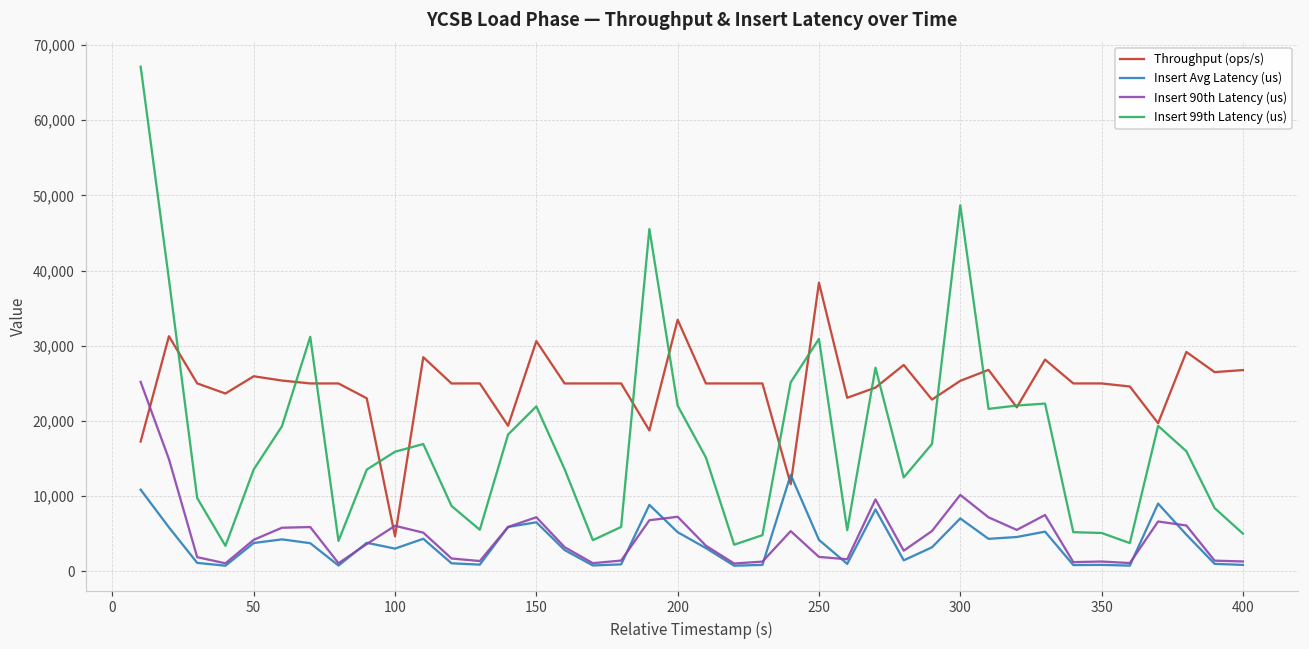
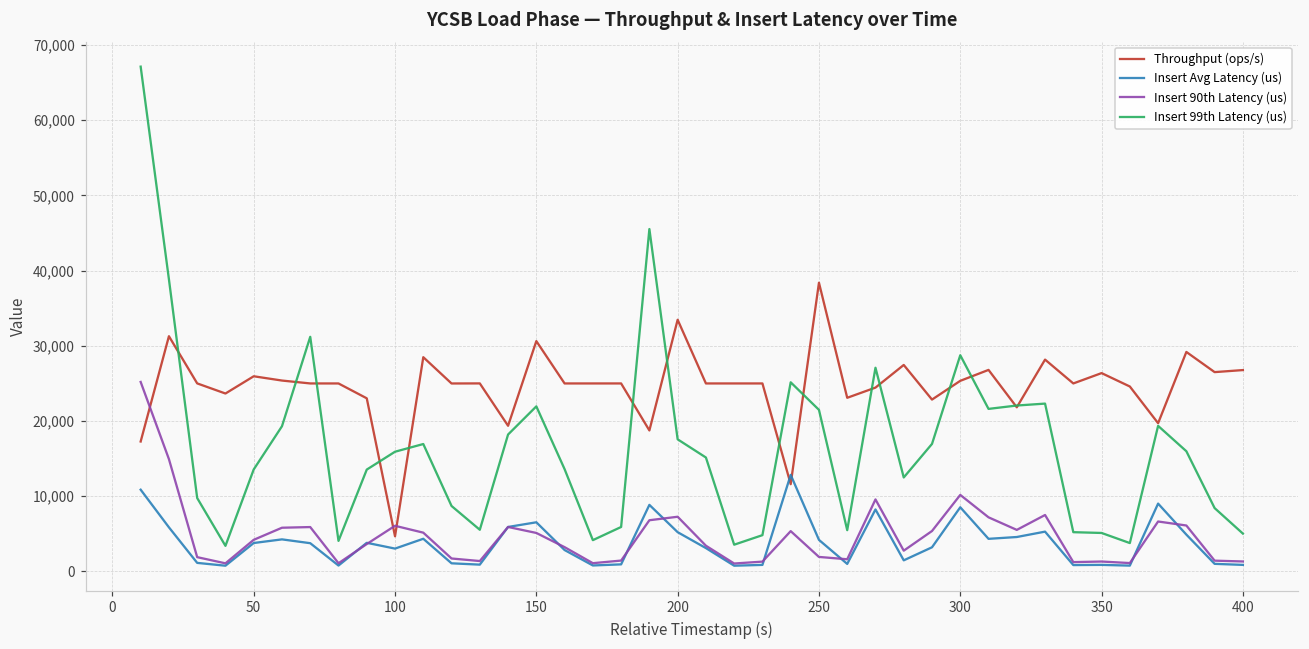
Insert 90th Latency (us), 150: 7,000 -> 5,000
Insert 99th Latency (us), 200: 22,000 -> 18,000
Insert 99th Latency (us), 250: 31,000 -> 21,000
Insert Avg Latency (us), 300: 7,000 -> 9,000
Insert 99th Latency (us), 300: 49,000 -> 29,000
Throughput (ops/s), 350: 25,000 -> 26,000
